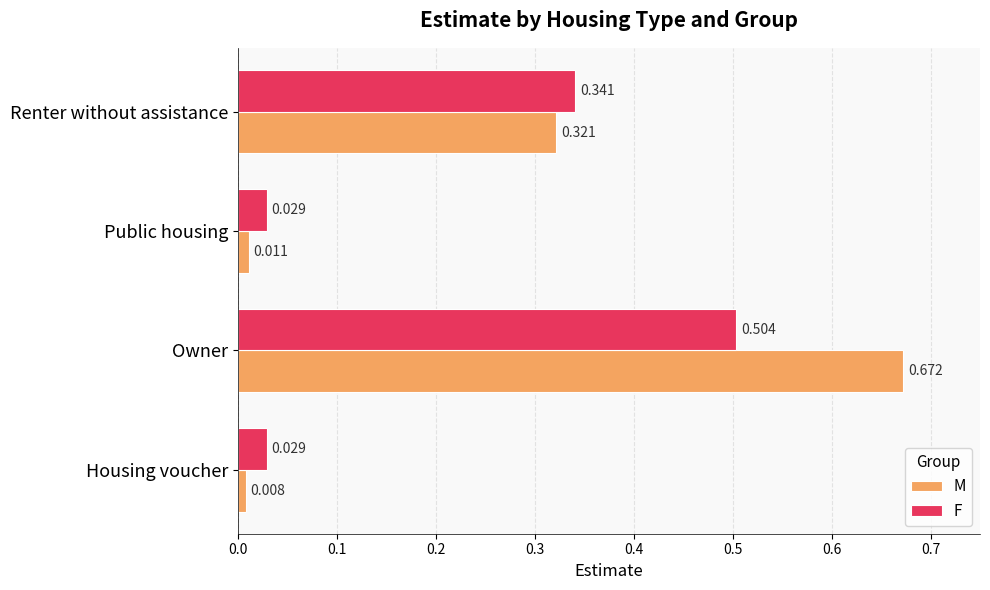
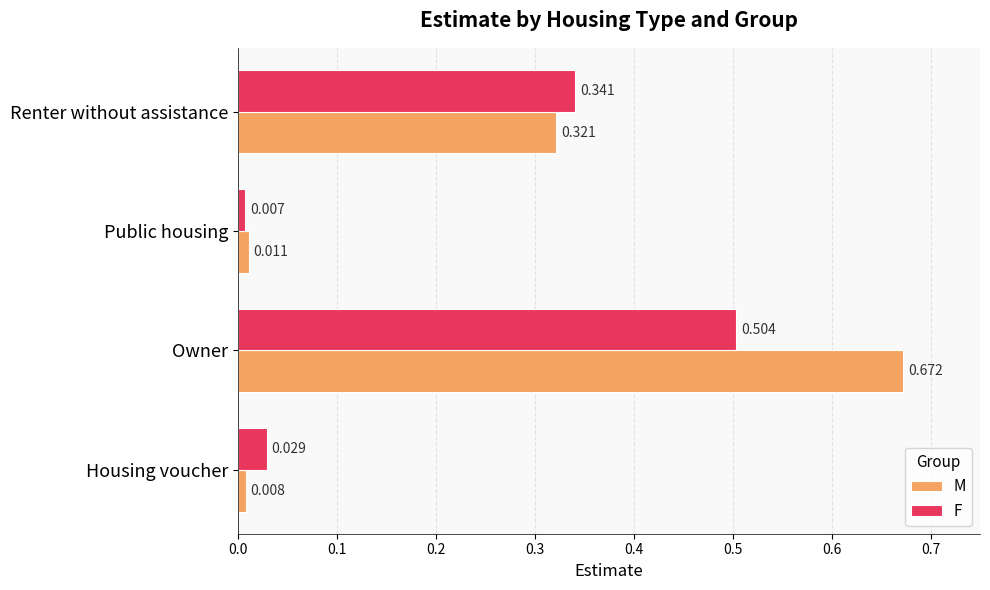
F, Public housing: 0.029 -> 0.007
